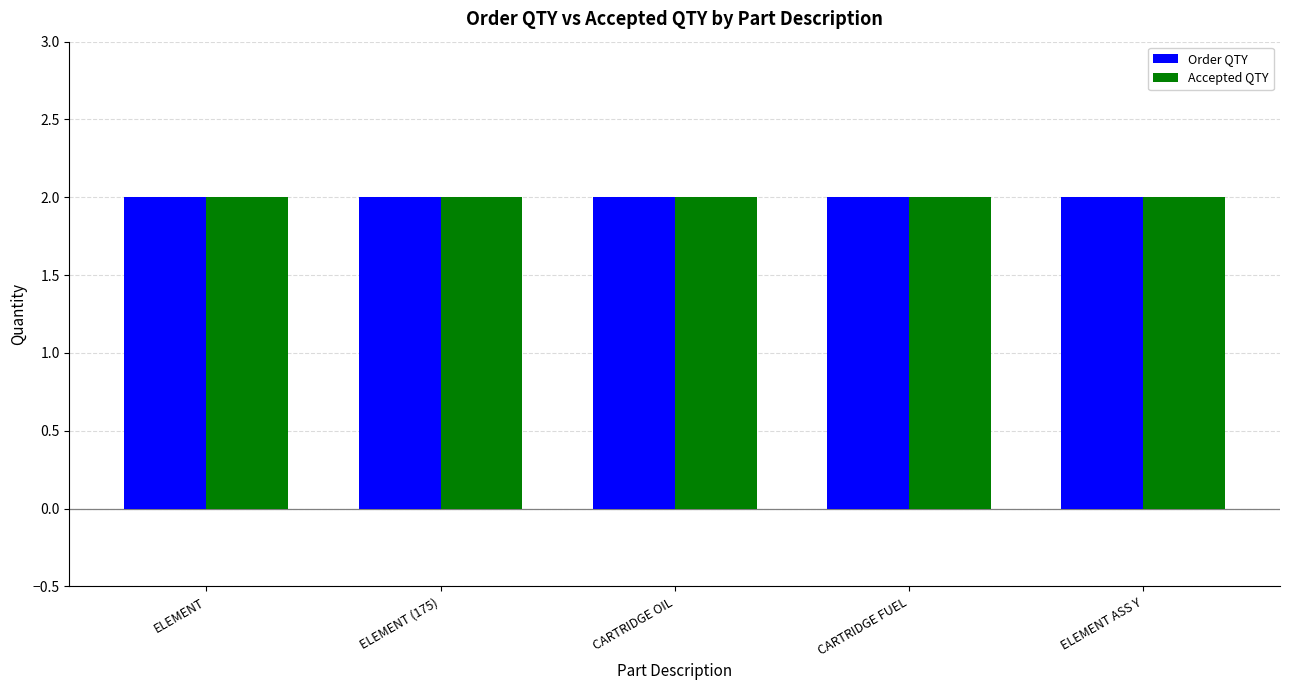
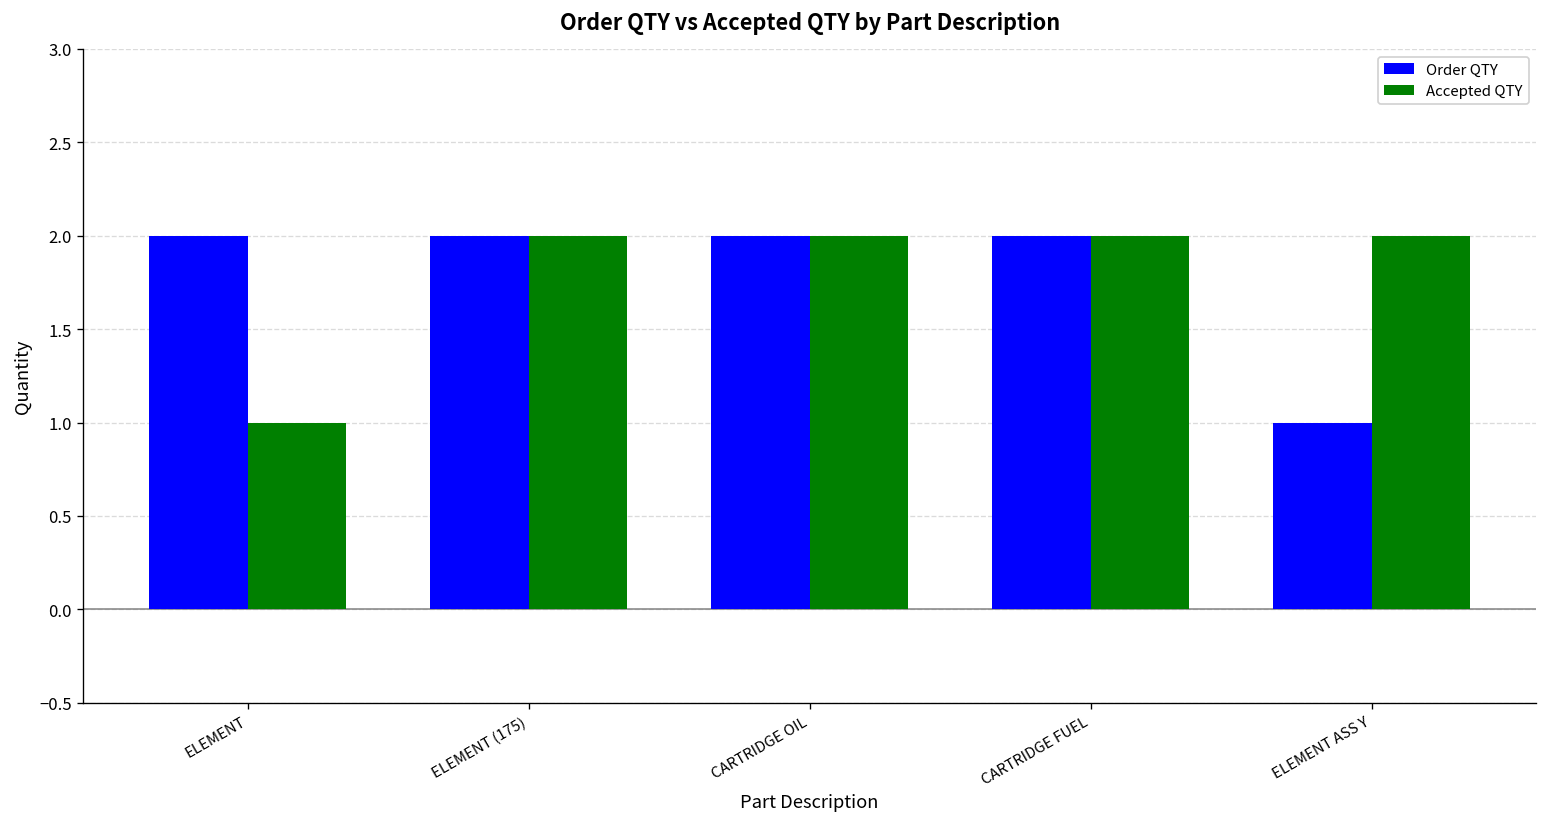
Accepted QTY, ELEMENT: 2 -> 1
Order QTY, ELEMENT ASS Y: 2 -> 1
